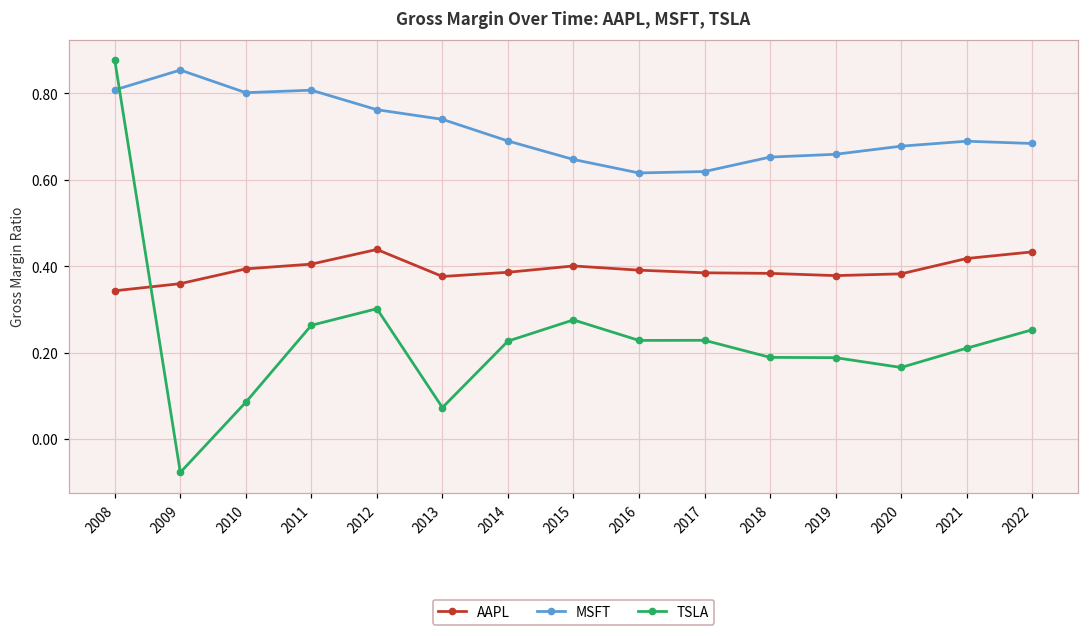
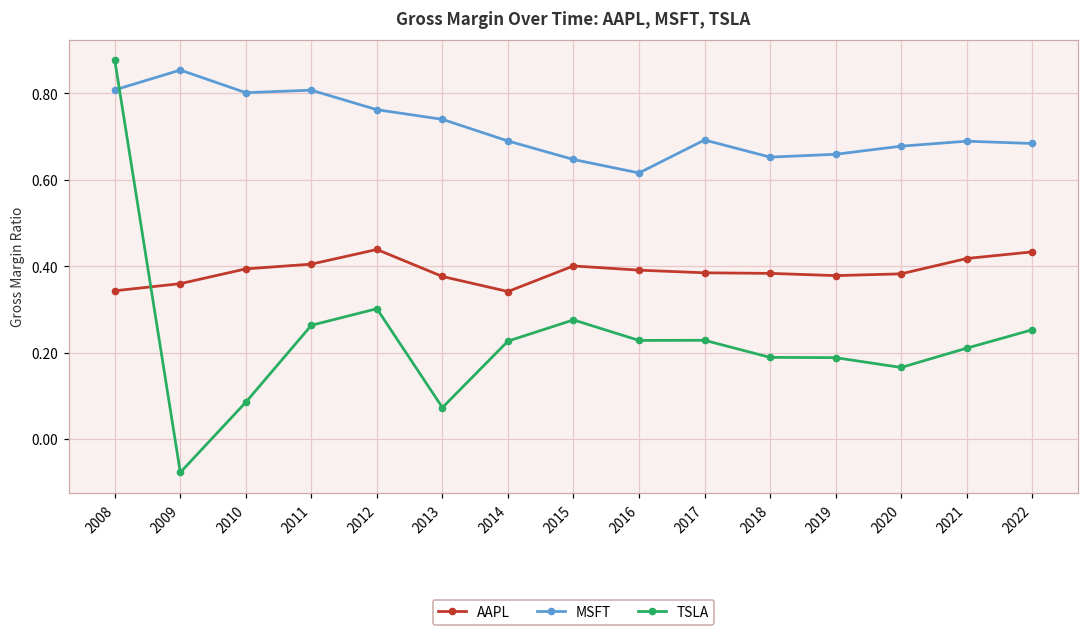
AAPL, 2014: 0.39 -> 0.34
MSFT, 2017: 0.62 -> 0.69
